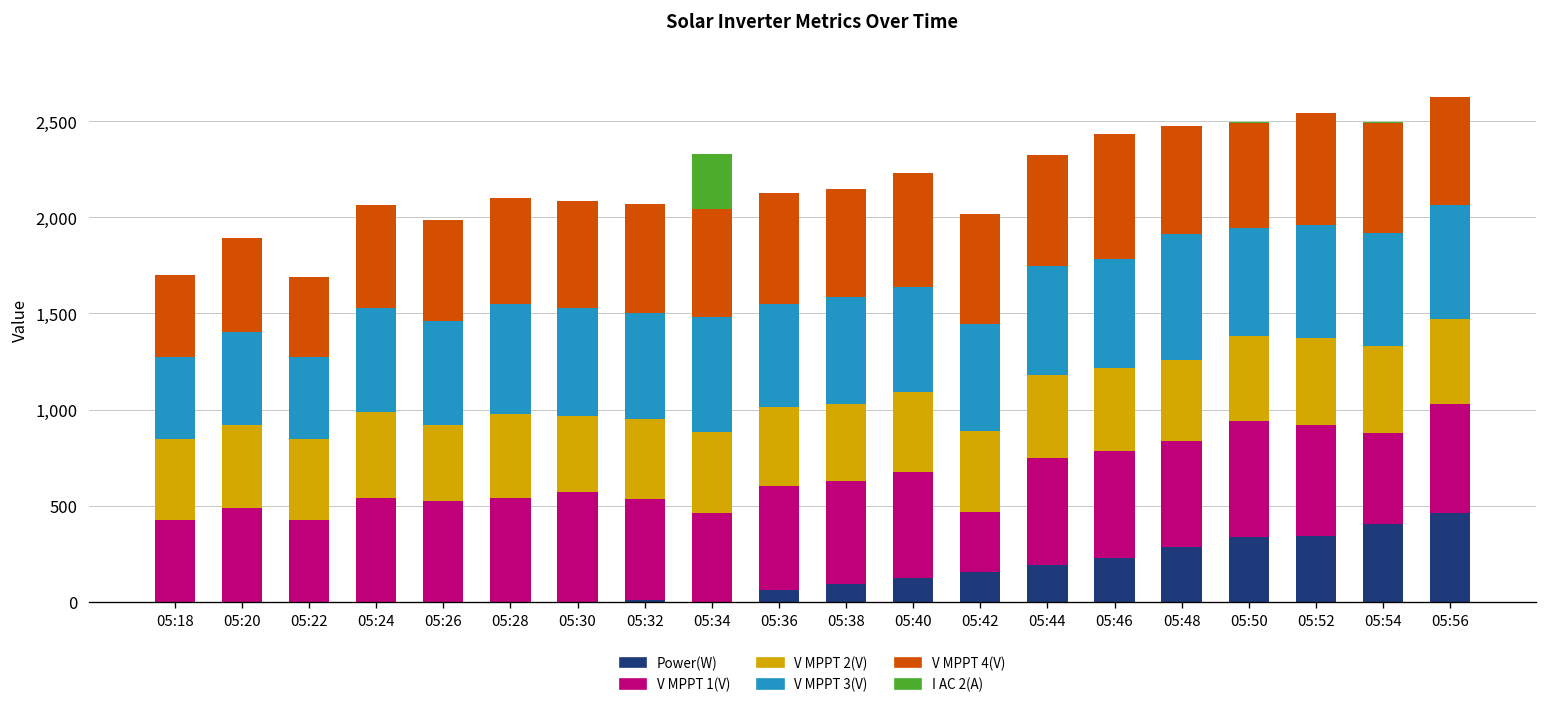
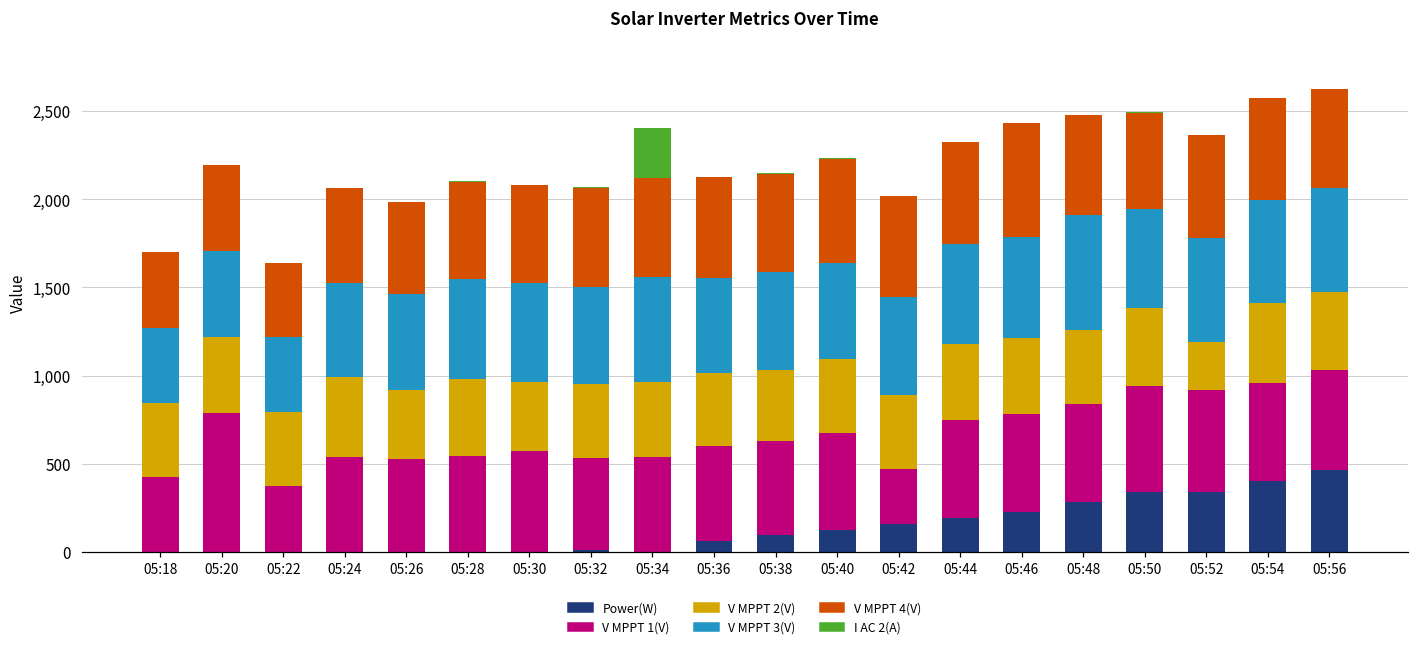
V MPPT 1(V), 05:20: 490 -> 790
V MPPT 1(V), 05:22: 430 -> 380
V MPPT 1(V), 05:34: 460 -> 540
V MPPT 2(V), 05:52: 450 -> 270
V MPPT 1(V), 05:54: 480 -> 560
